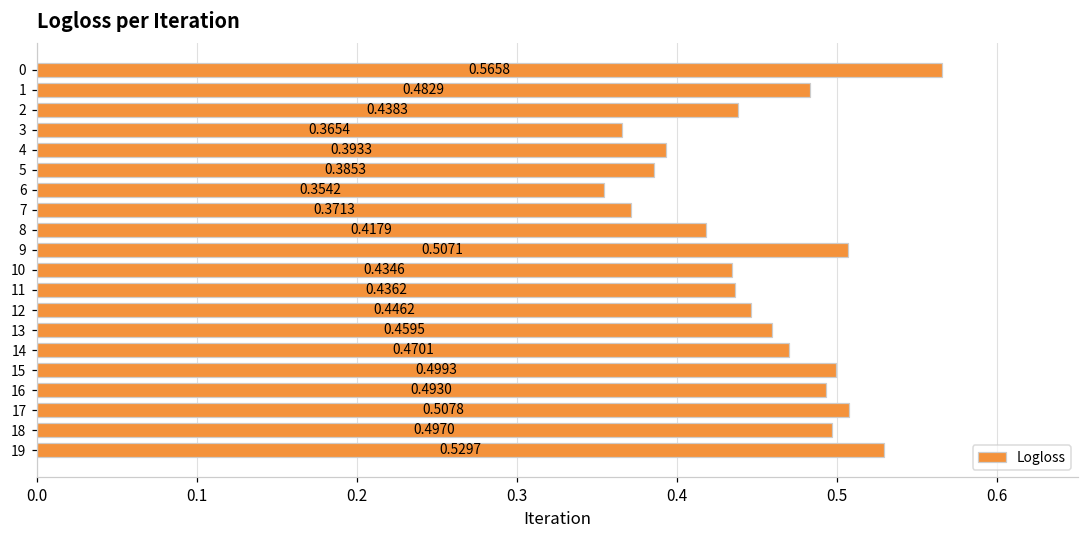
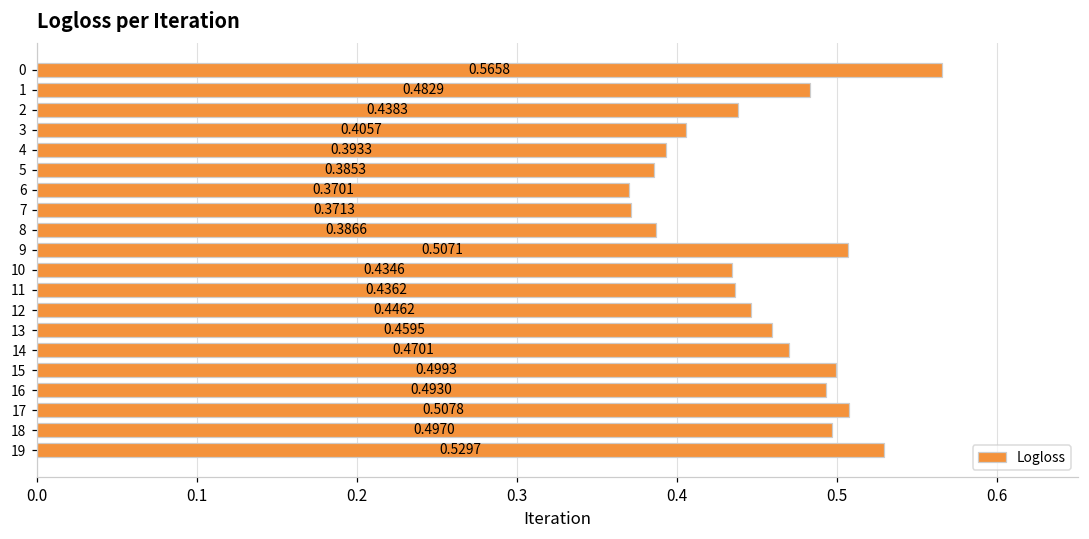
3: 0.3654 -> 0.4057
6: 0.3542 -> 0.3701
8: 0.4179 -> 0.3866
